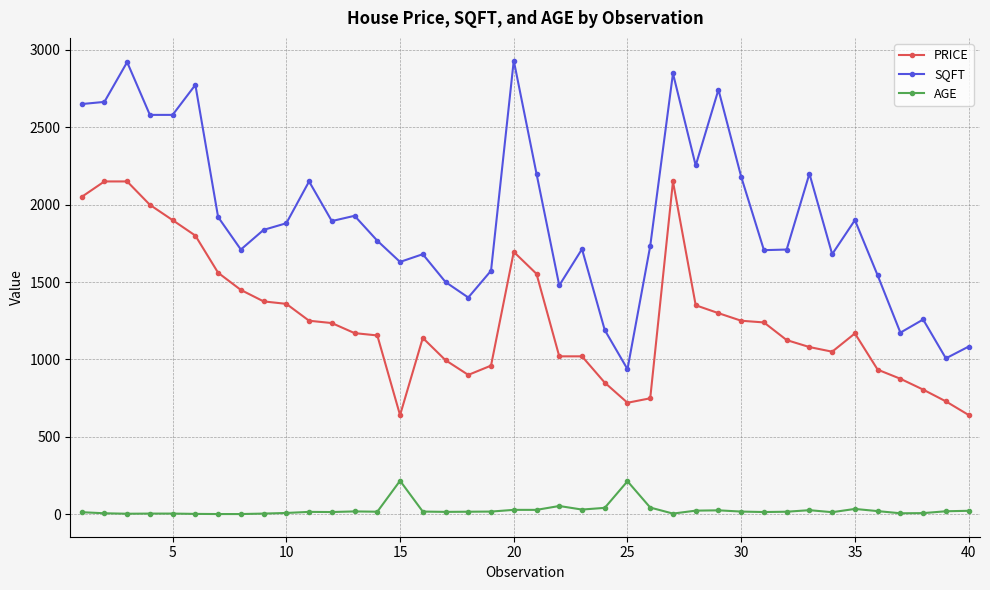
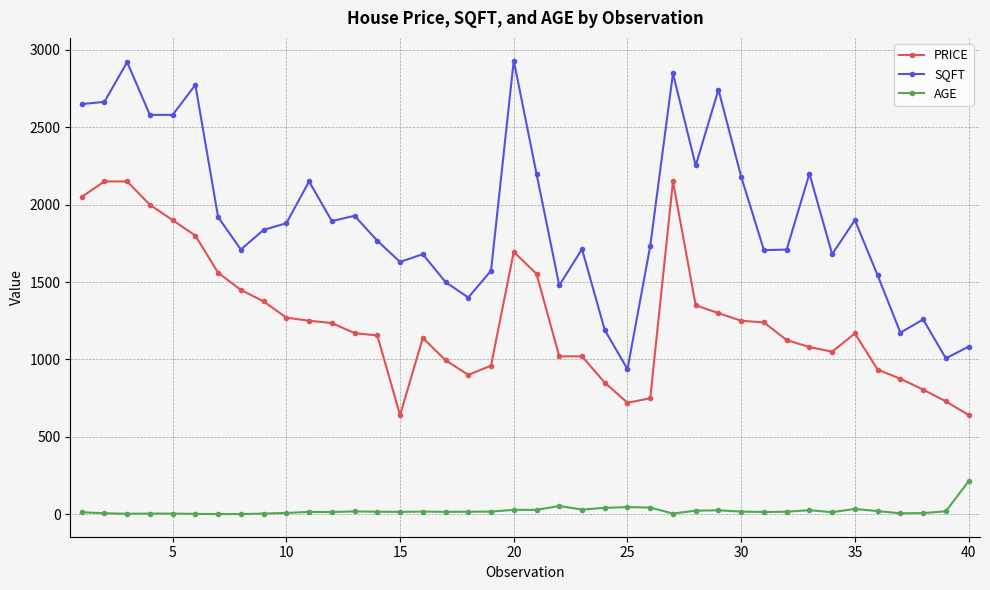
PRICE, 10: 1360 -> 1270
AGE, 15: 220 -> 20
AGE, 25: 210 -> 50
AGE, 40: 20 -> 210
